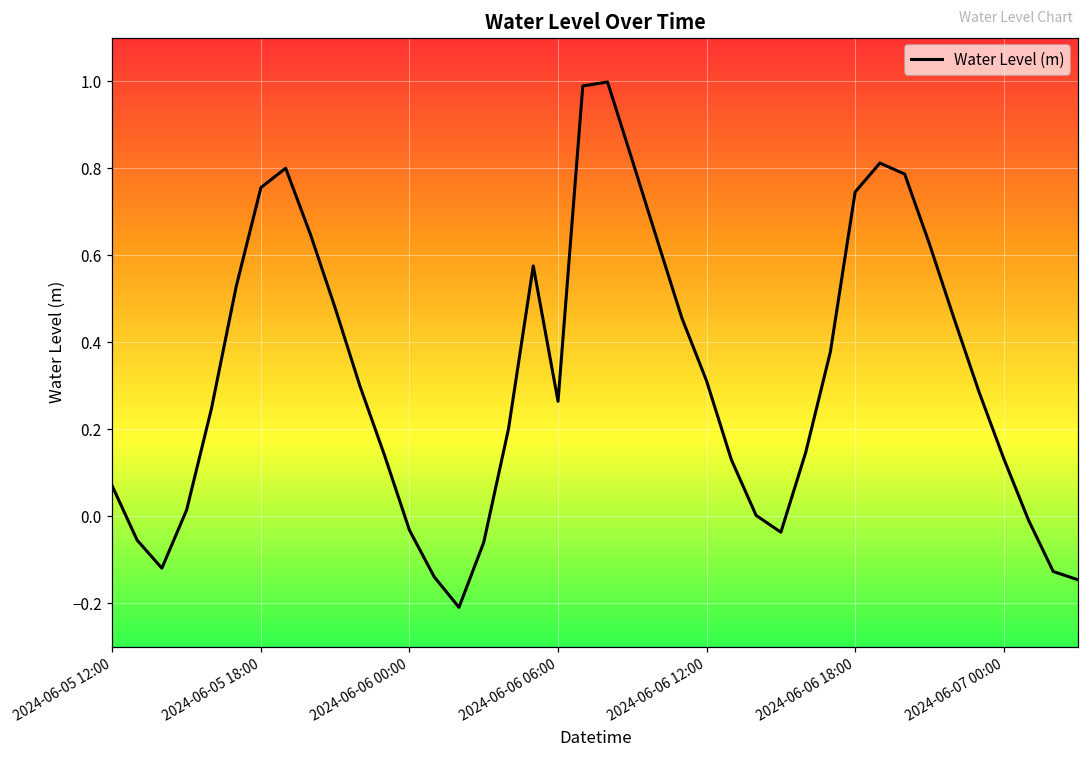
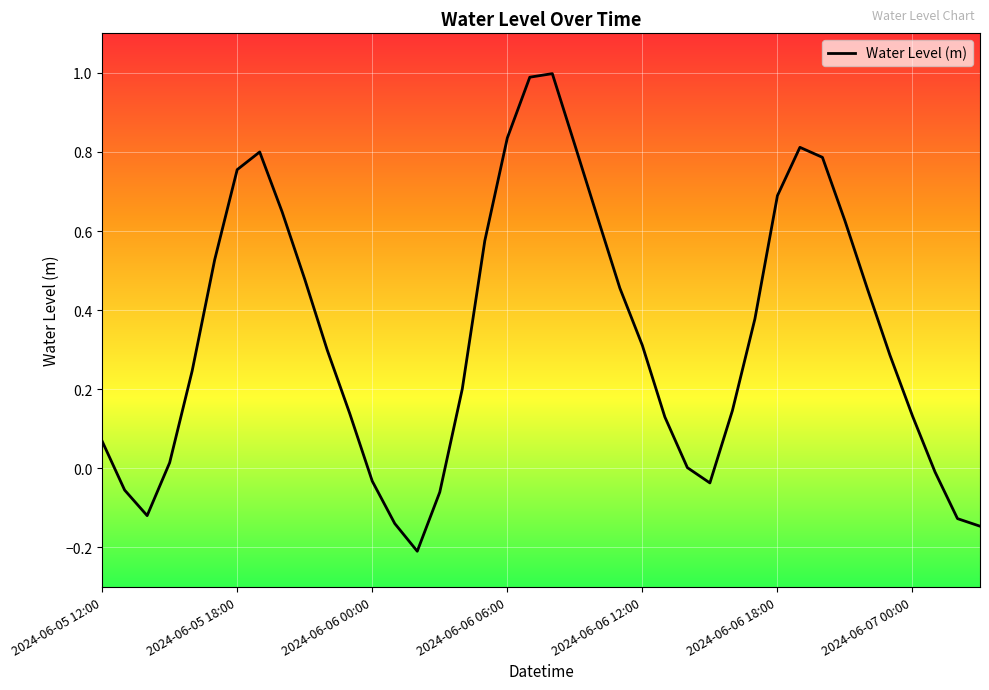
2024-06-06 06:00: 0.26 -> 0.84
2024-06-06 18:00: 0.75 -> 0.69
